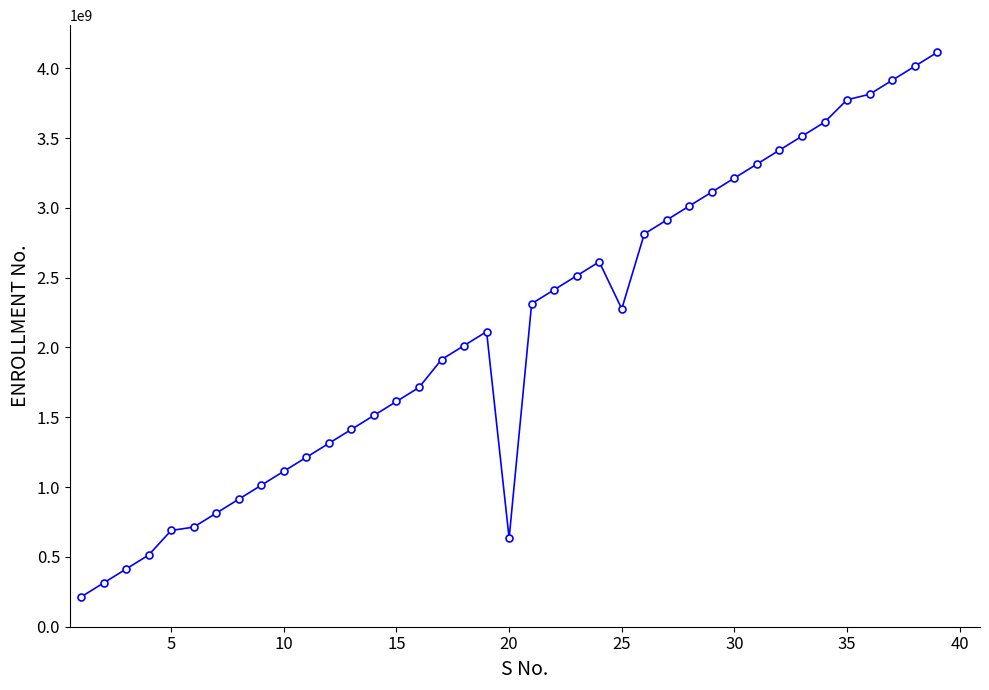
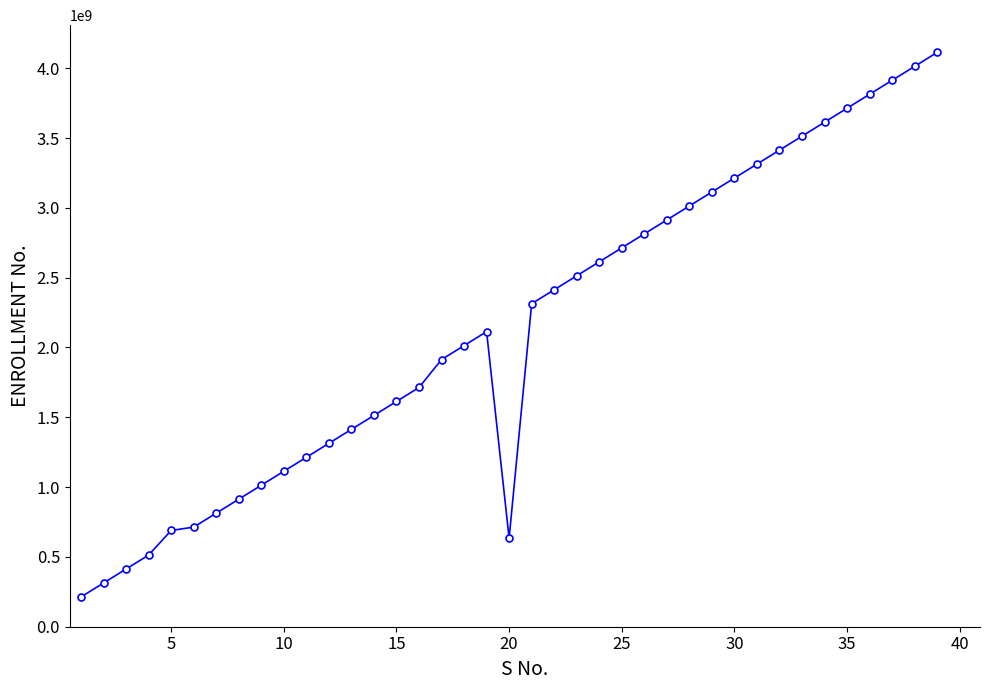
25: 2280000000 -> 2710000000
35: 3770000000 -> 3710000000
